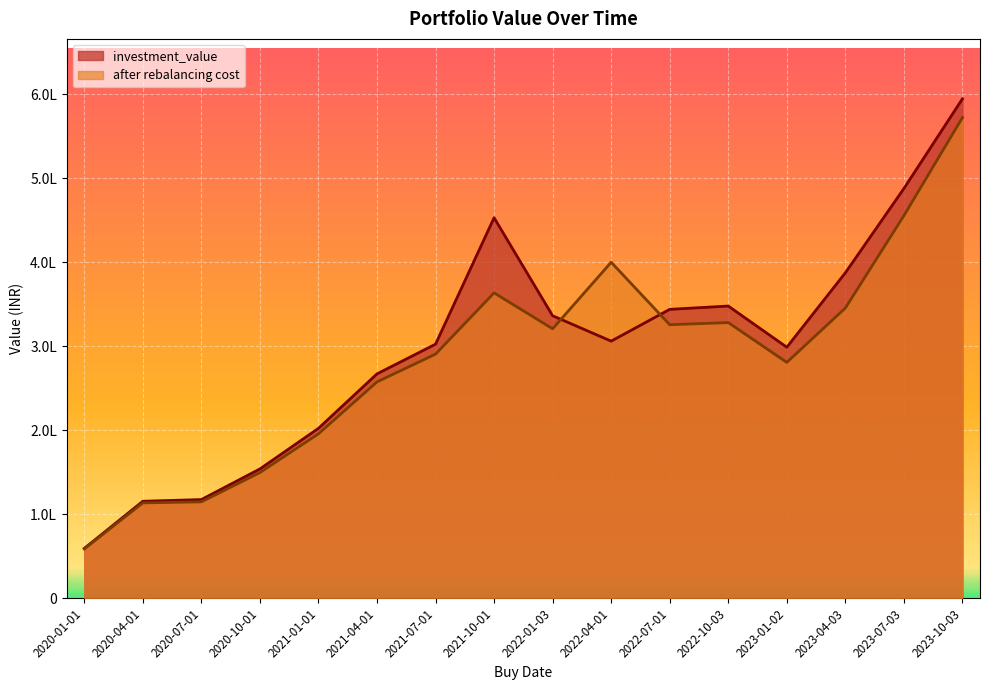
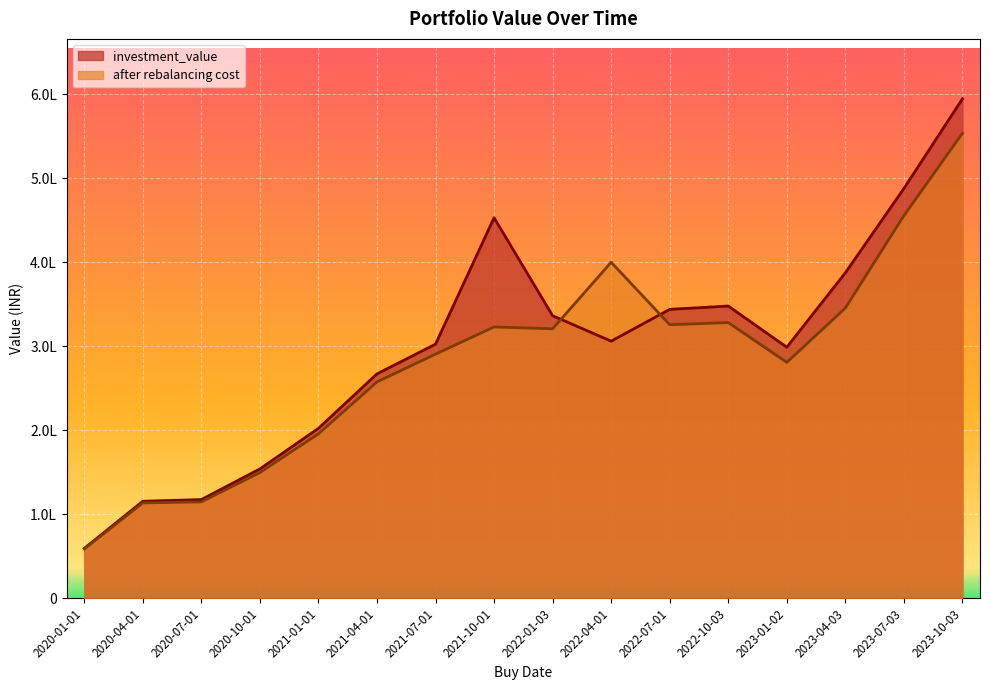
after rebalancing cost, 2021-10-01: 3.6L -> 3.2L
after rebalancing cost, 2023-10-03: 5.7L -> 5.5L
